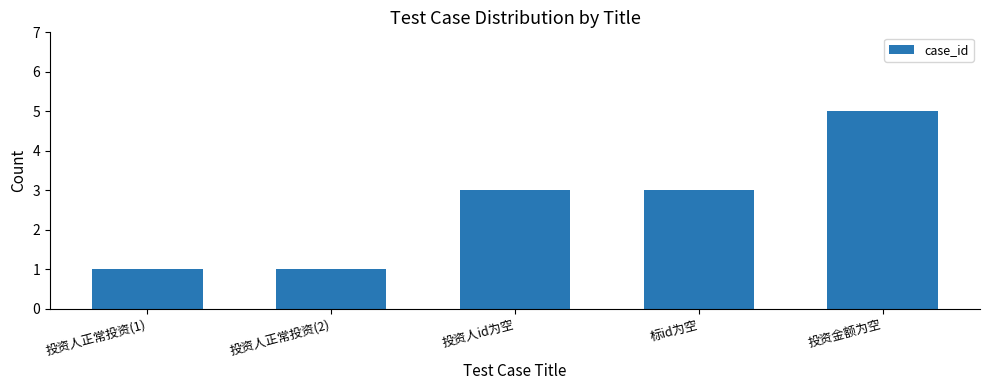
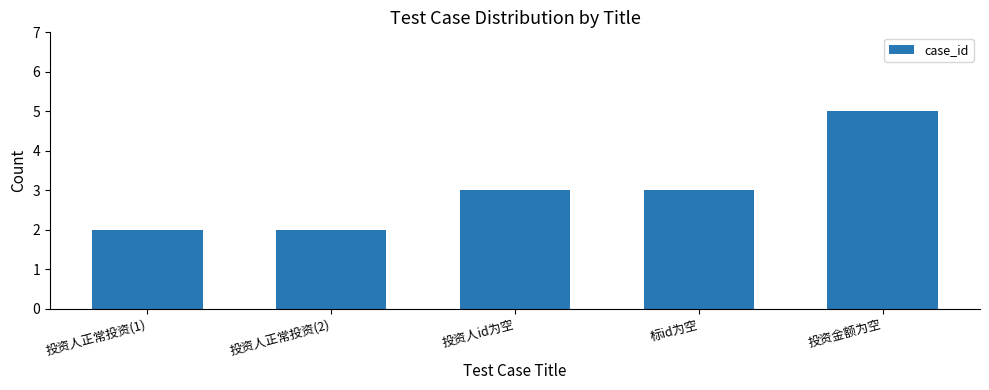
投资人正常投资(1): 1 -> 2
投资人正常投资(2): 1 -> 2
